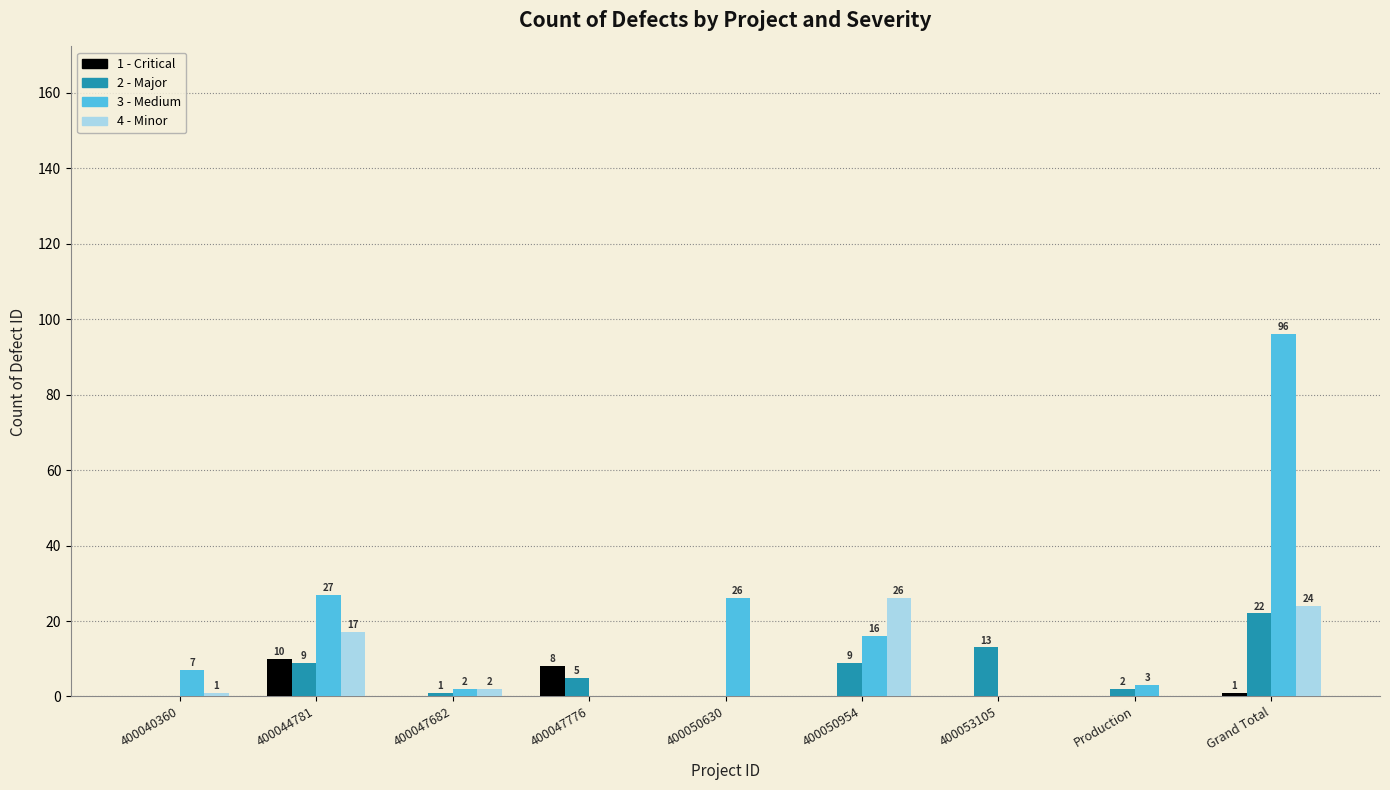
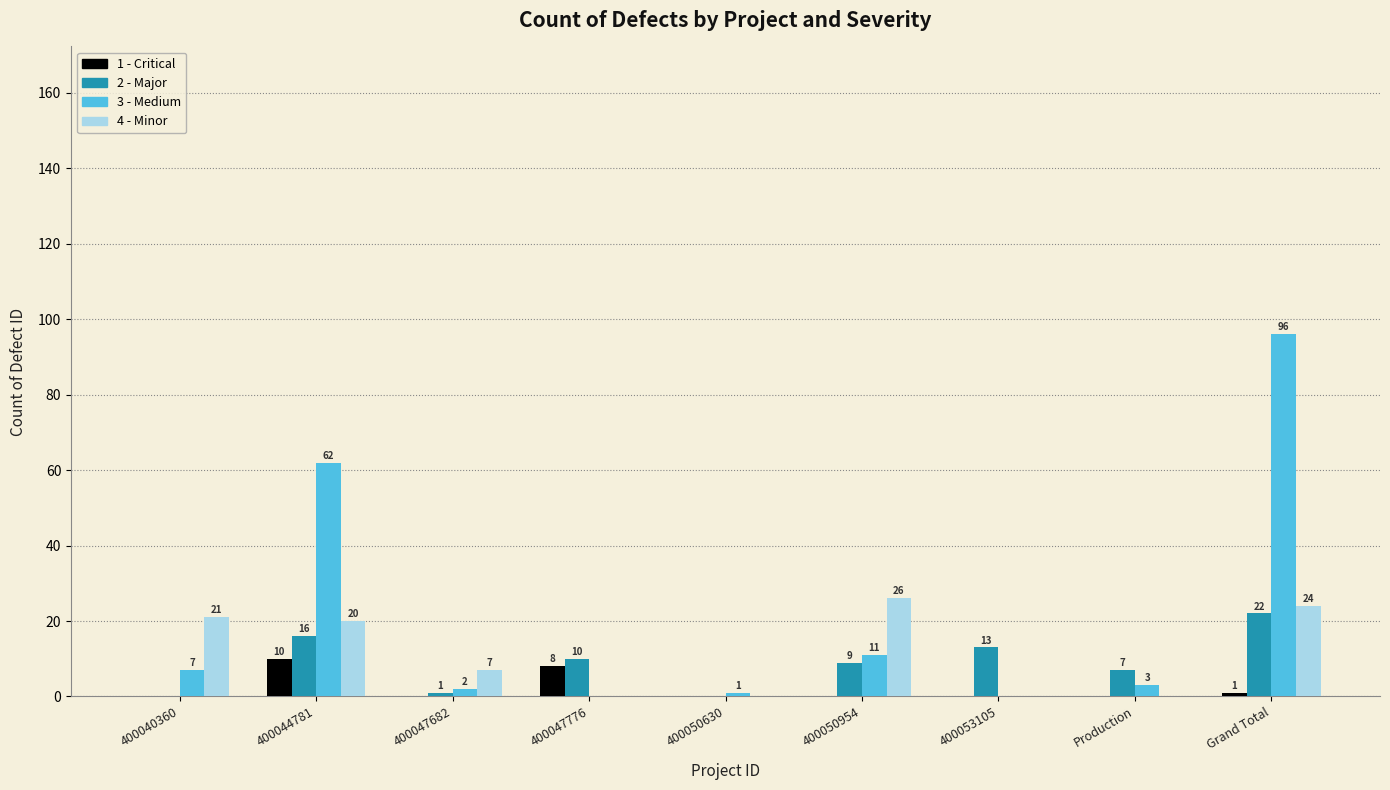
4 - Minor, 400040360: 1 -> 21
2 - Major, 400044781: 9 -> 16
3 - Medium, 400044781: 27 -> 62
4 - Minor, 400044781: 17 -> 20
4 - Minor, 400047682: 2 -> 7
2 - Major, 400047776: 5 -> 10
3 - Medium, 400050630: 26 -> 1
3 - Medium, 400050954: 16 -> 11
2 - Major, Production: 2 -> 7
